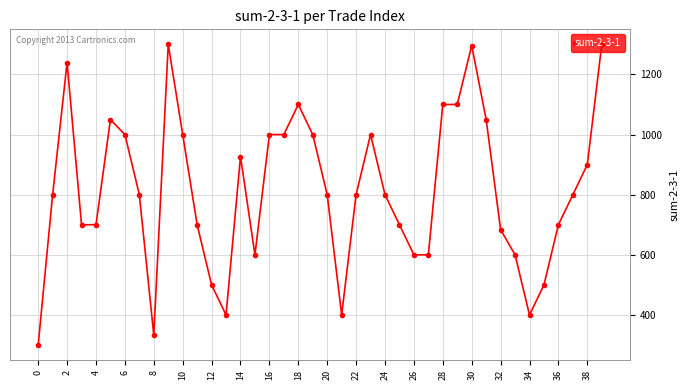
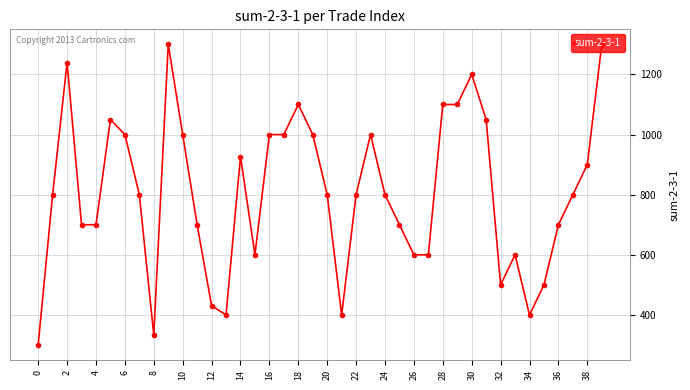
12: 500 -> 430
30: 1300 -> 1200
32: 680 -> 500
